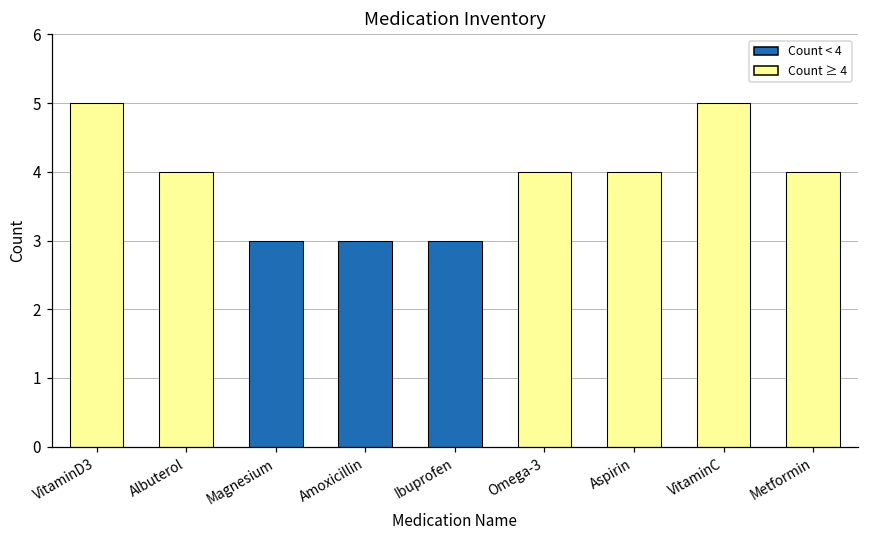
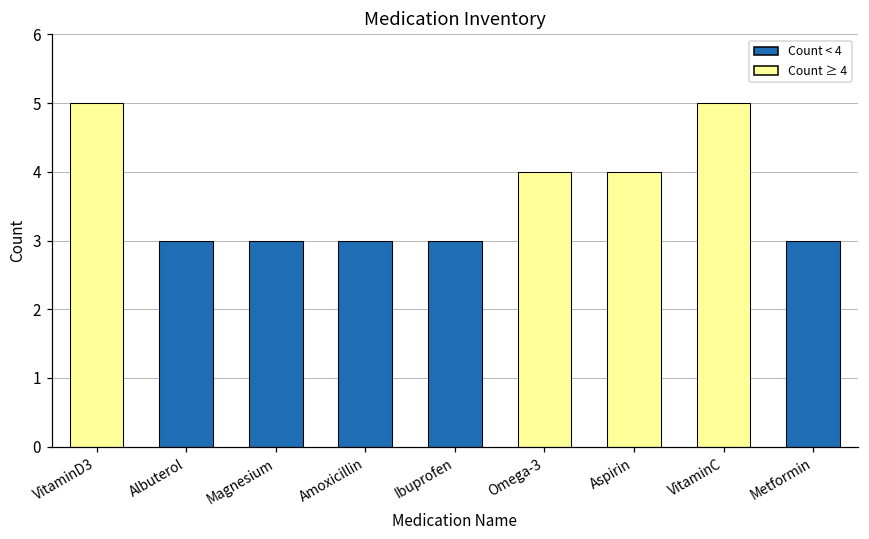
Albuterol: 4 -> 3
Metformin: 4 -> 3
